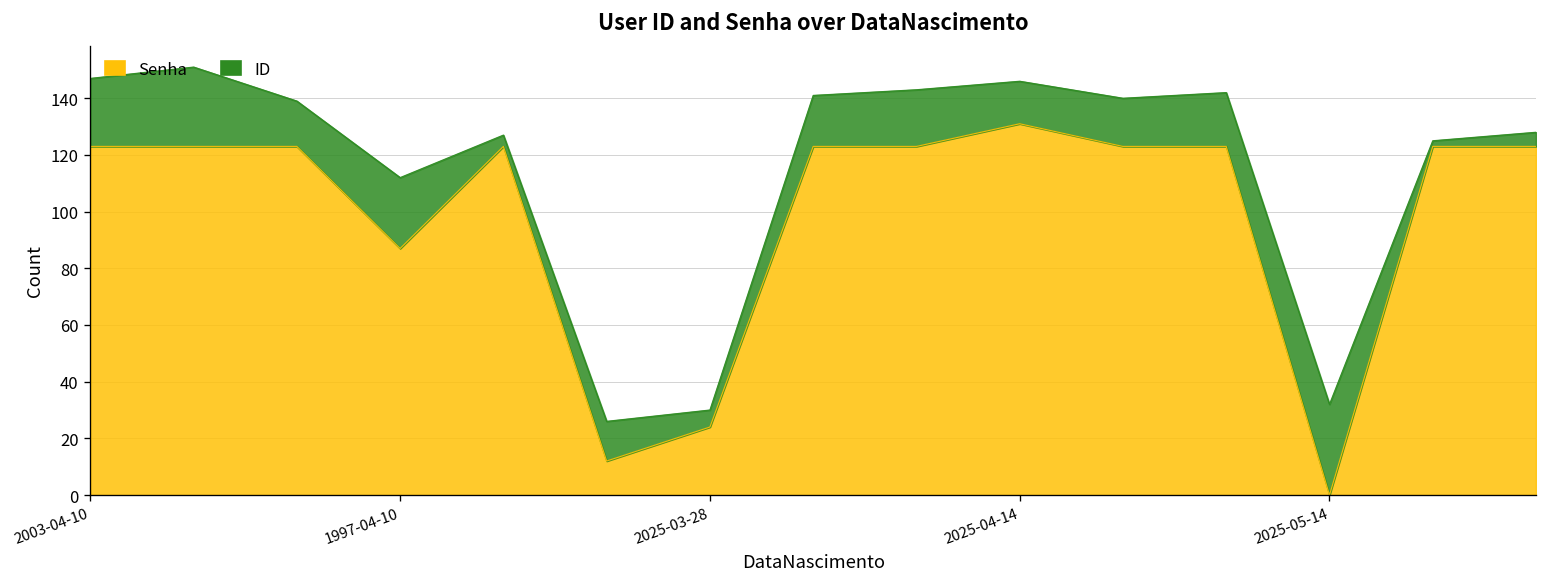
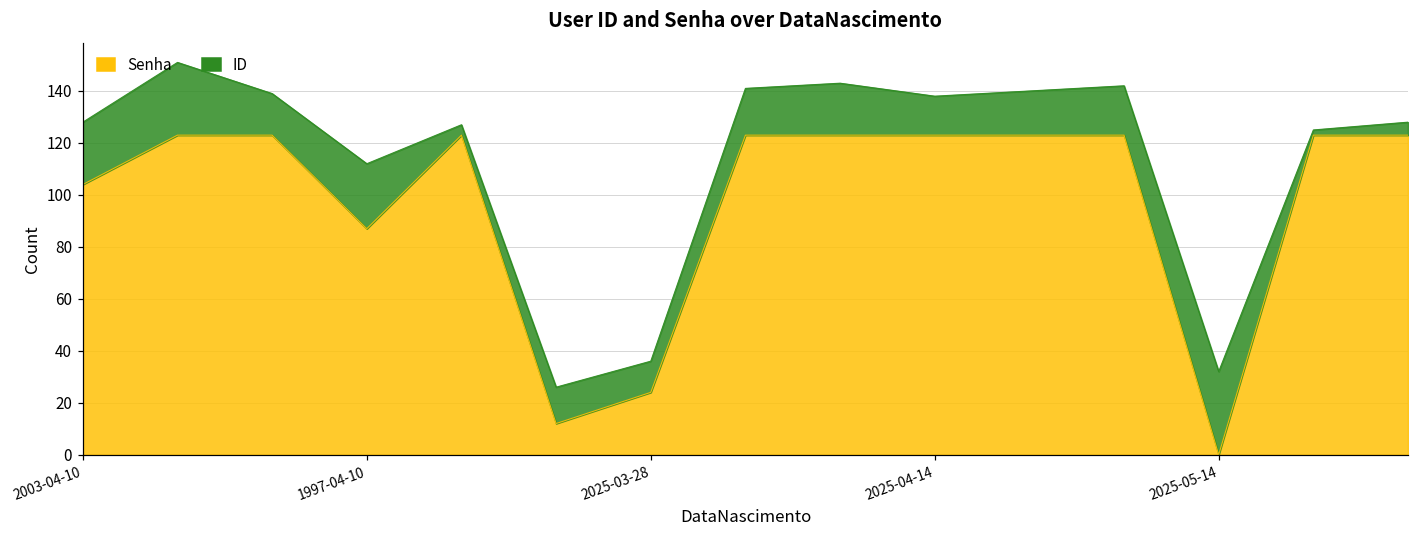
Senha, 2003-04-10: 123 -> 104
ID, 2025-03-28: 6 -> 12
Senha, 2025-04-14: 131 -> 123
